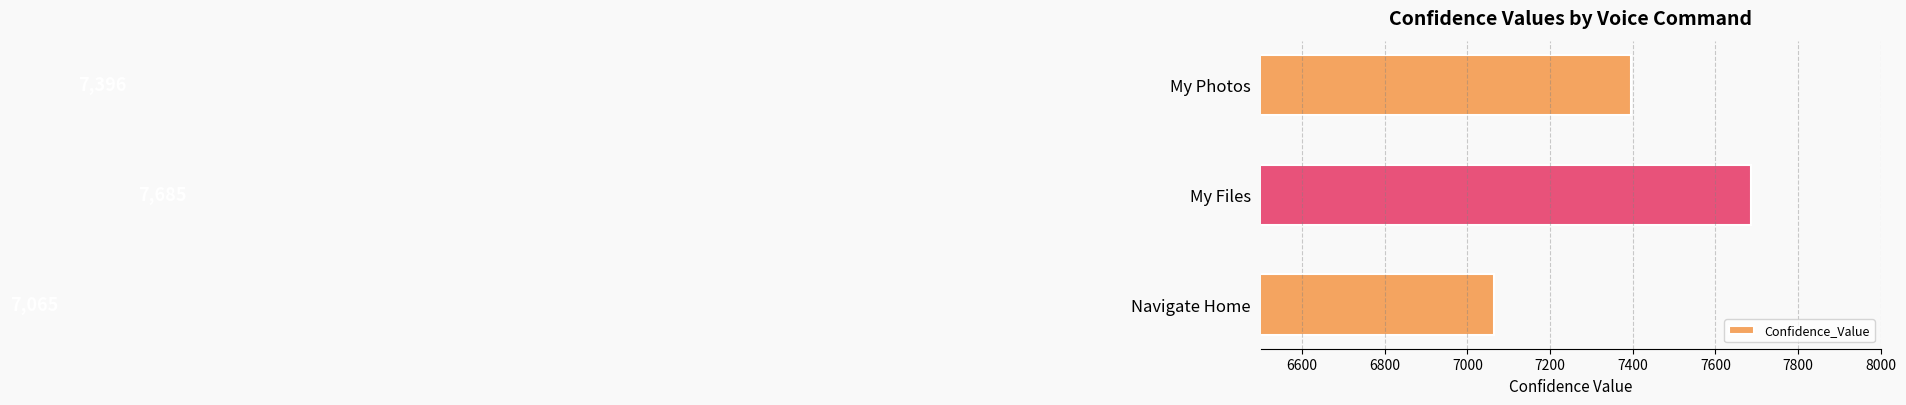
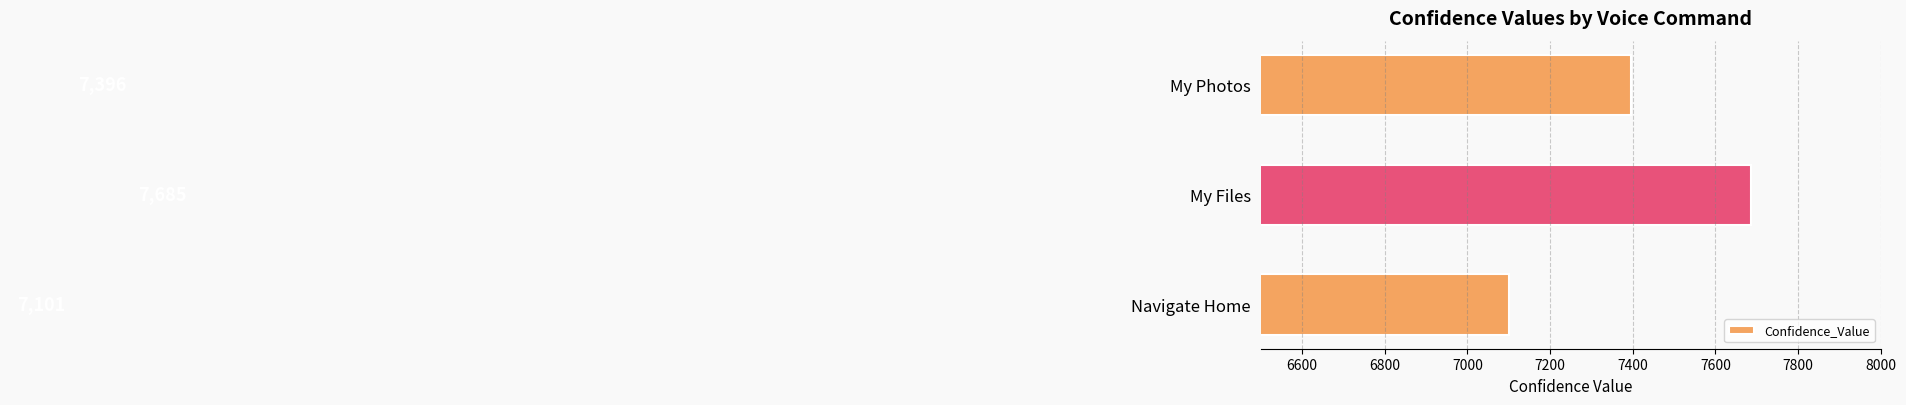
Navigate Home: 7,065 -> 7,101
